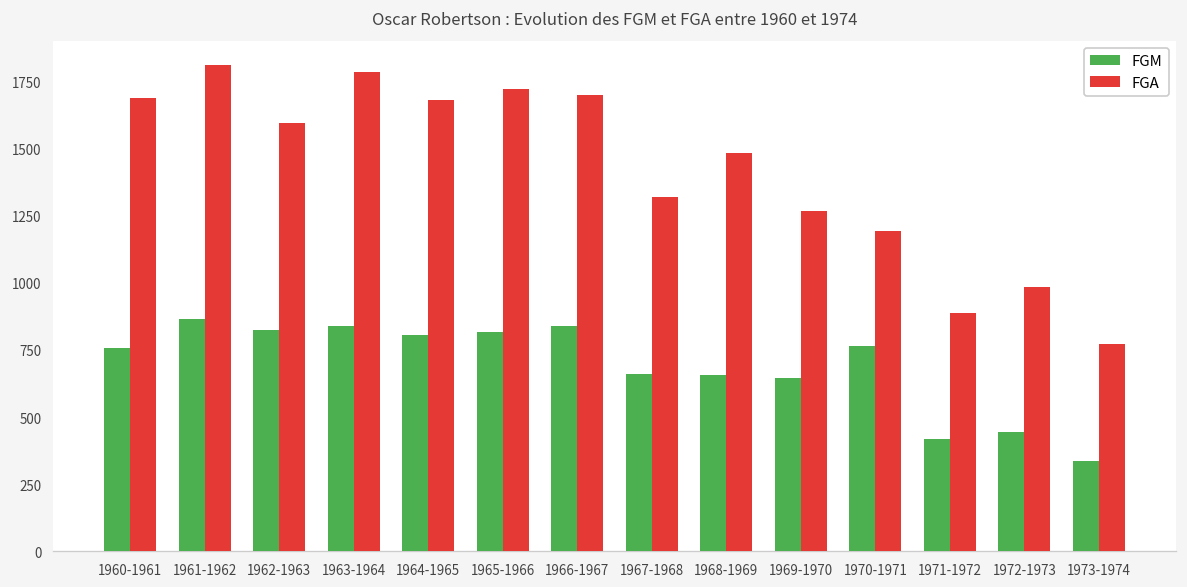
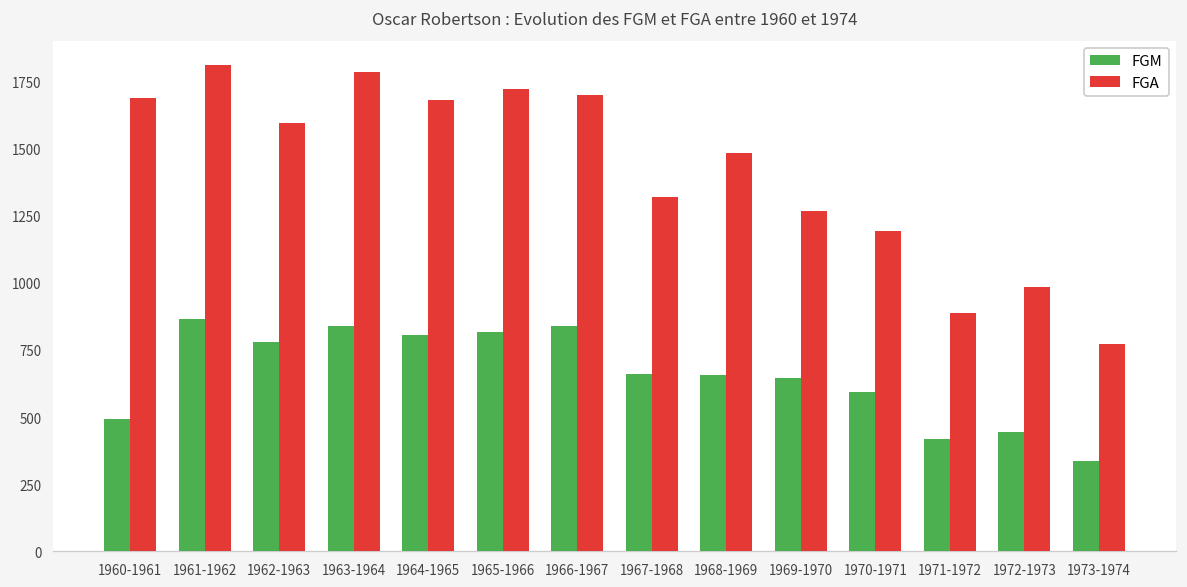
FGM, 1960-1961: 760 -> 490
FGM, 1962-1963: 830 -> 780
FGM, 1970-1971: 770 -> 590
